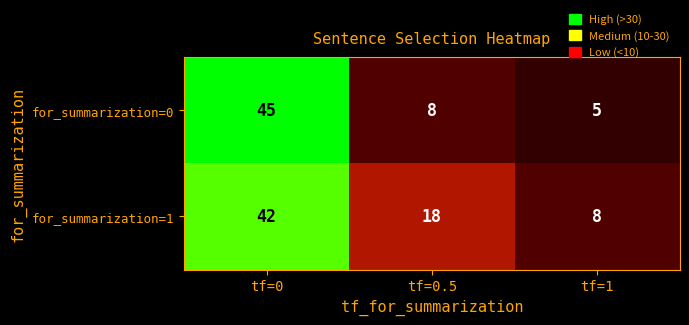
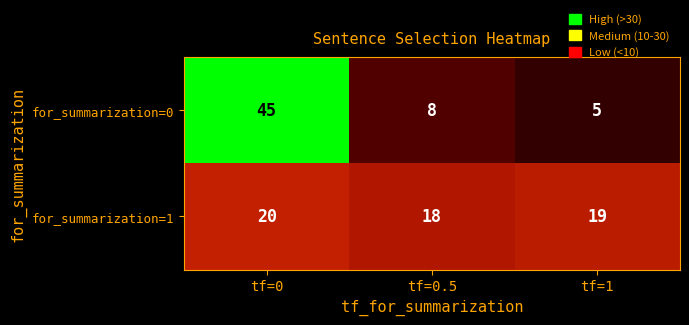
for_summarization=1, tf=0: 42 -> 20
for_summarization=1, tf=1: 8 -> 19
